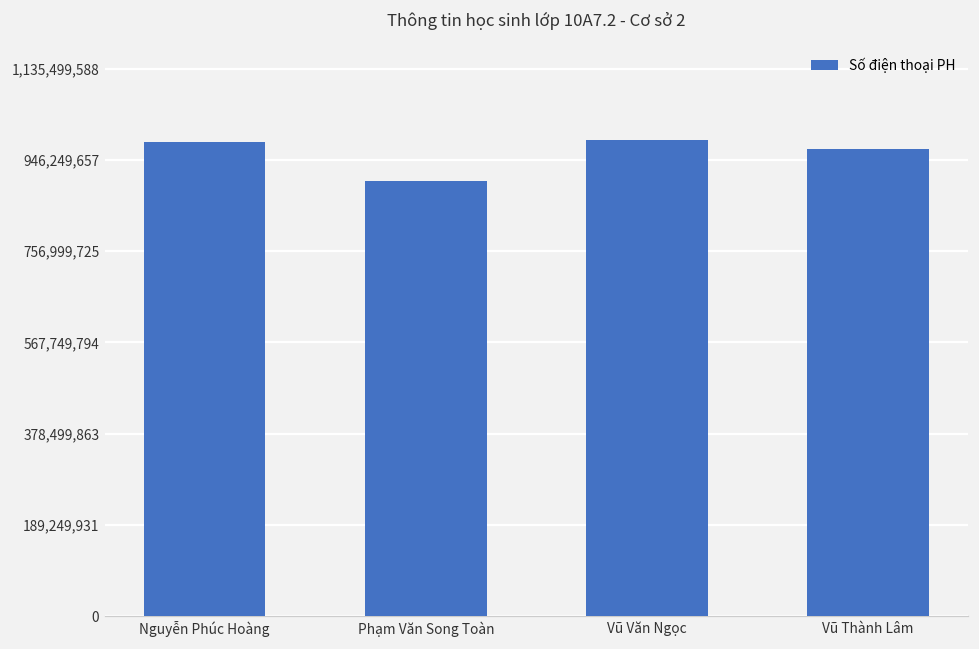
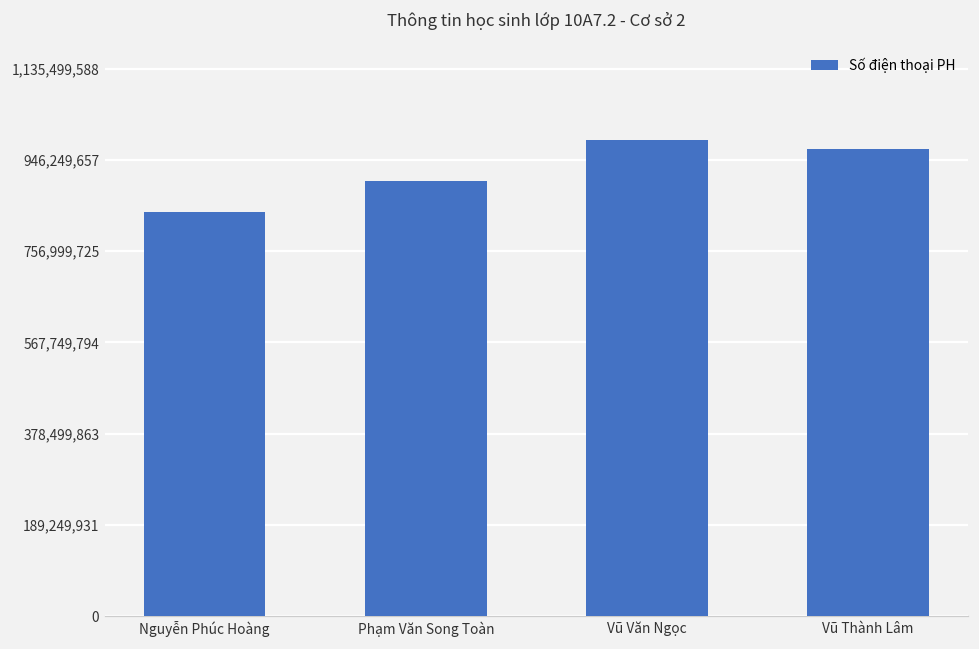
Nguyễn Phúc Hoàng: 980,000,000 -> 840,000,000
